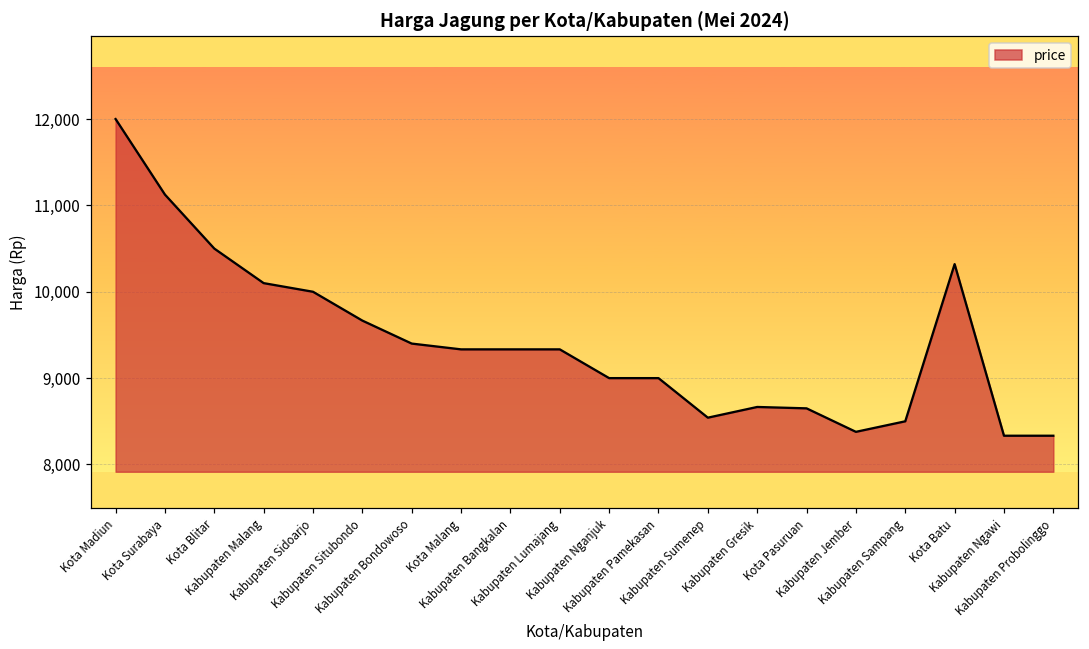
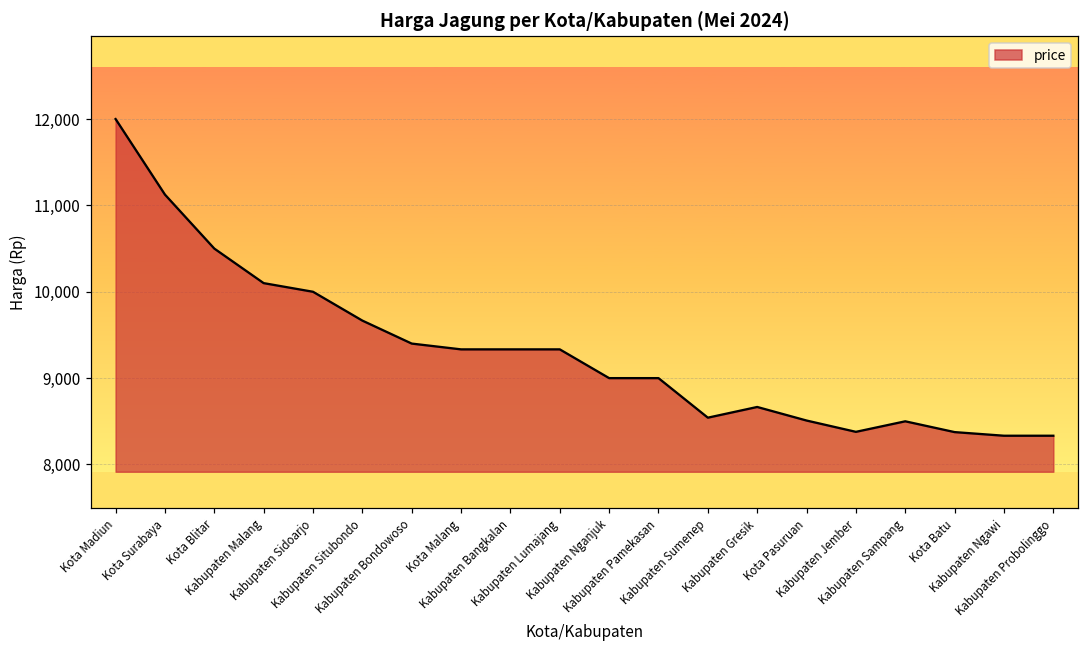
Kota Pasuruan: 8,700 -> 8,500
Kota Batu: 10,300 -> 8,400
